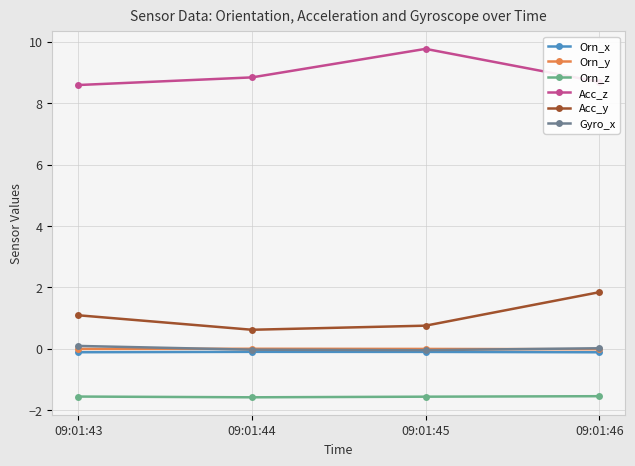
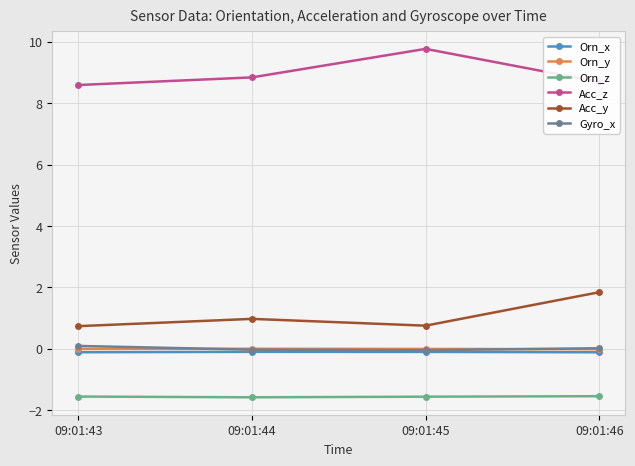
Acc_y, 09:01:43: 1.1 -> 0.7
Acc_y, 09:01:44: 0.6 -> 1.0
